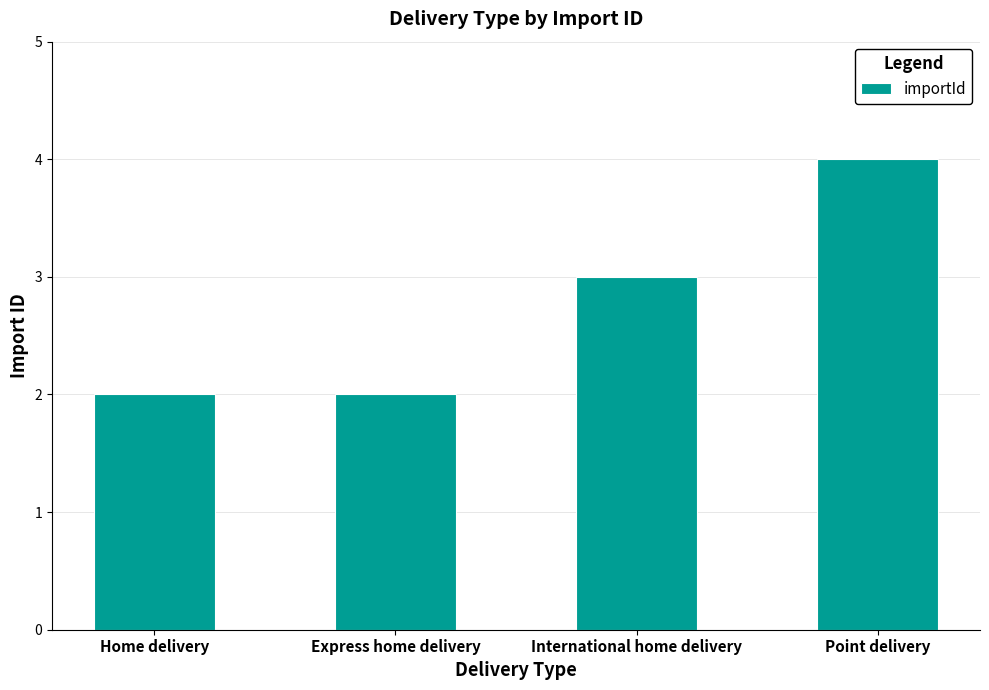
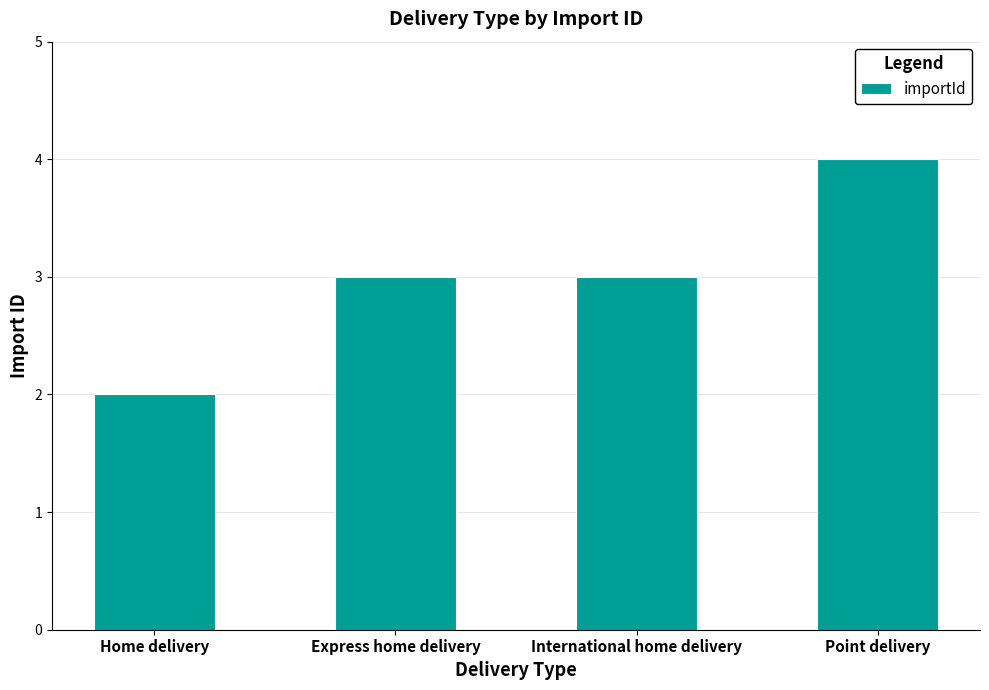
Express home delivery: 2 -> 3
